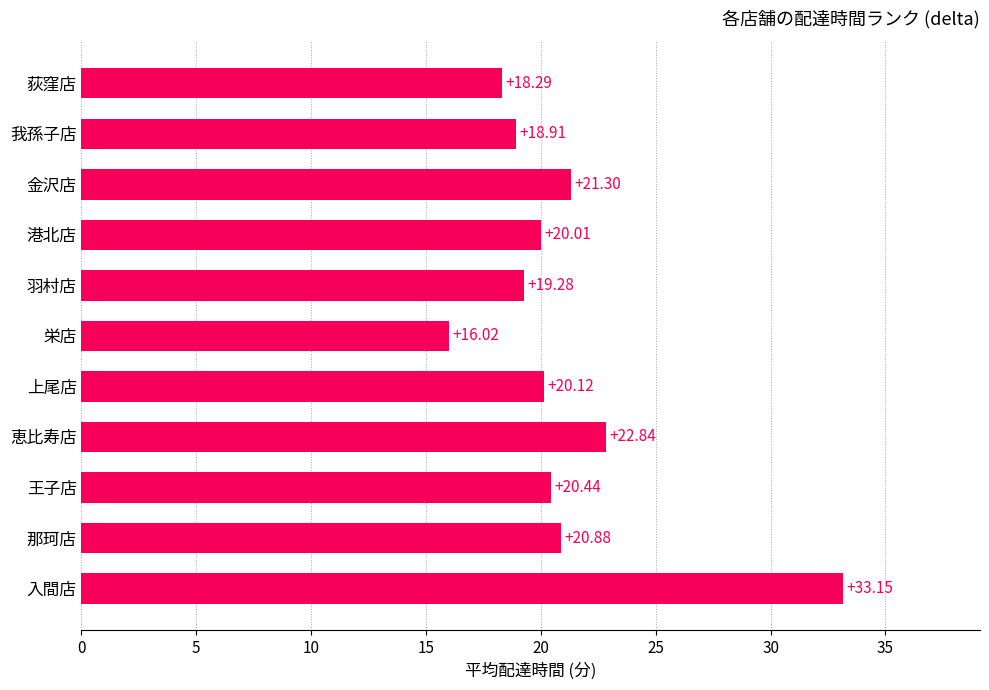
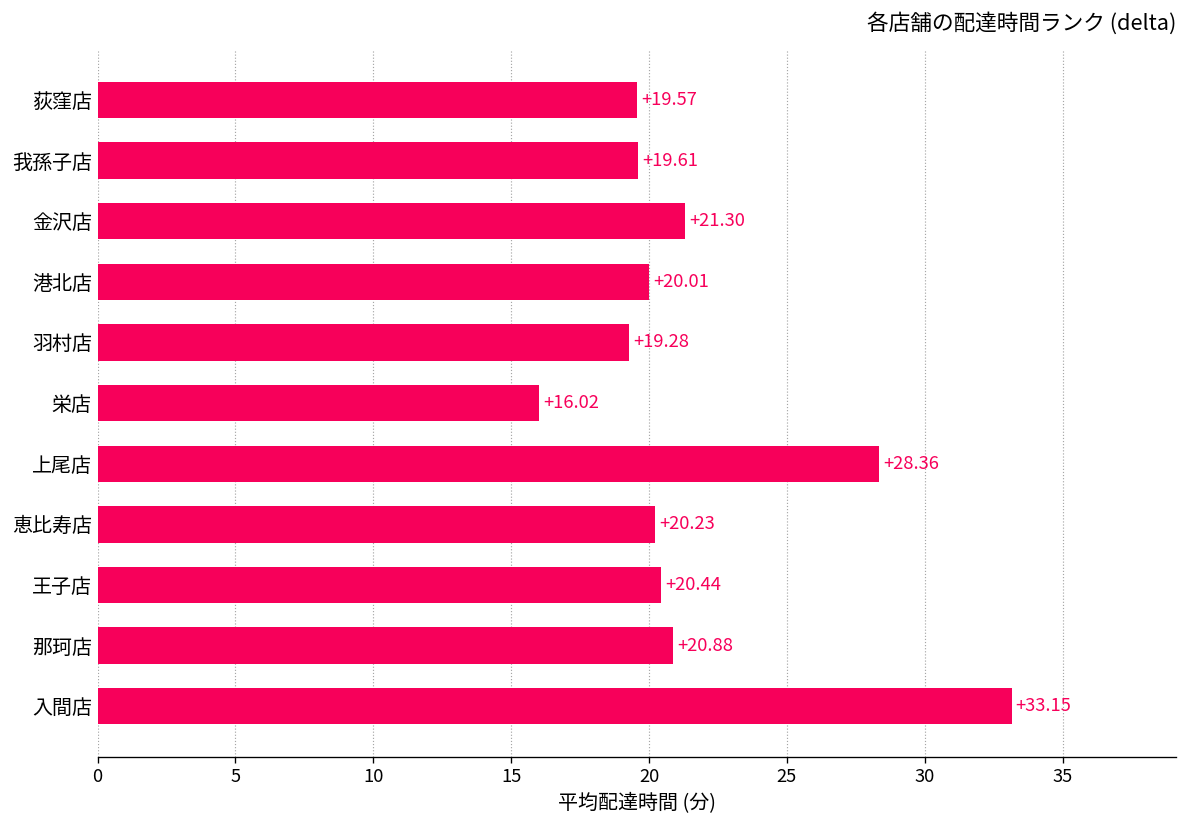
荻窪店: +18.29 -> +19.57
我孫子店: +18.91 -> +19.61
上尾店: +20.12 -> +28.36
恵比寿店: +22.84 -> +20.23
